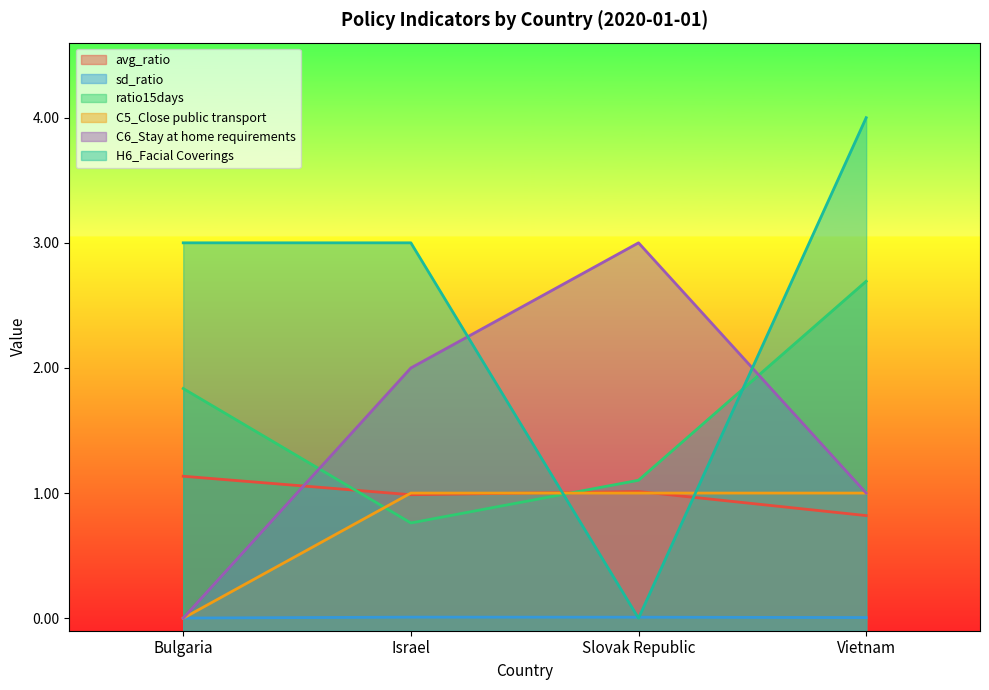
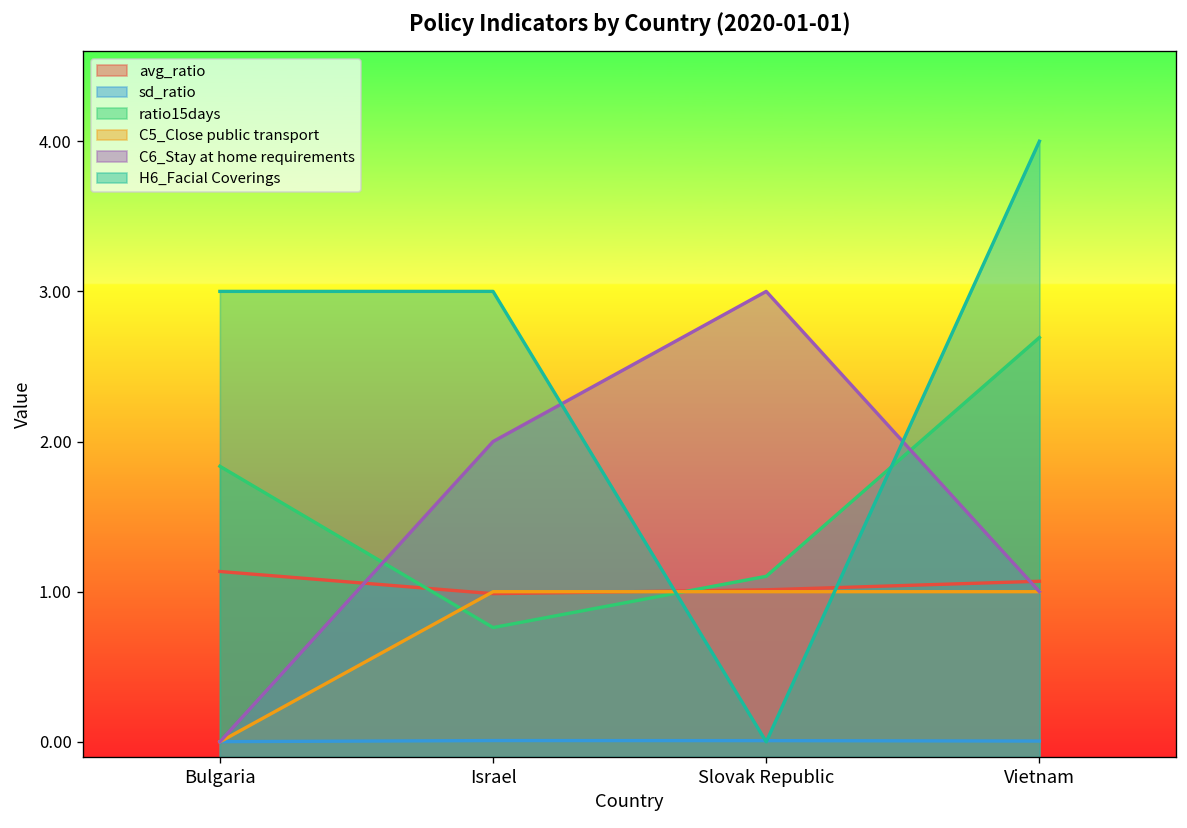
avg_ratio, Vietnam: 0.82 -> 1.07
